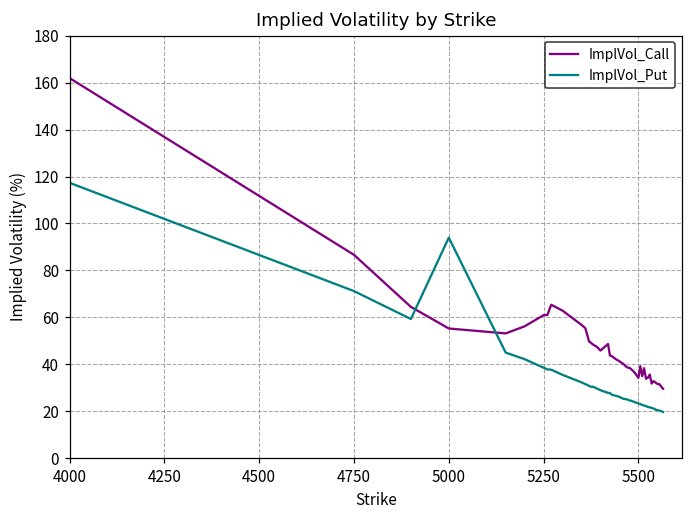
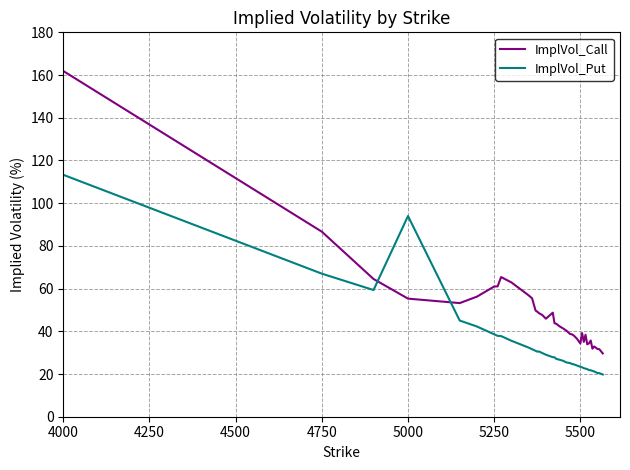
ImplVol_Put, 4000: 117 -> 113
ImplVol_Put, 4750: 71 -> 67
